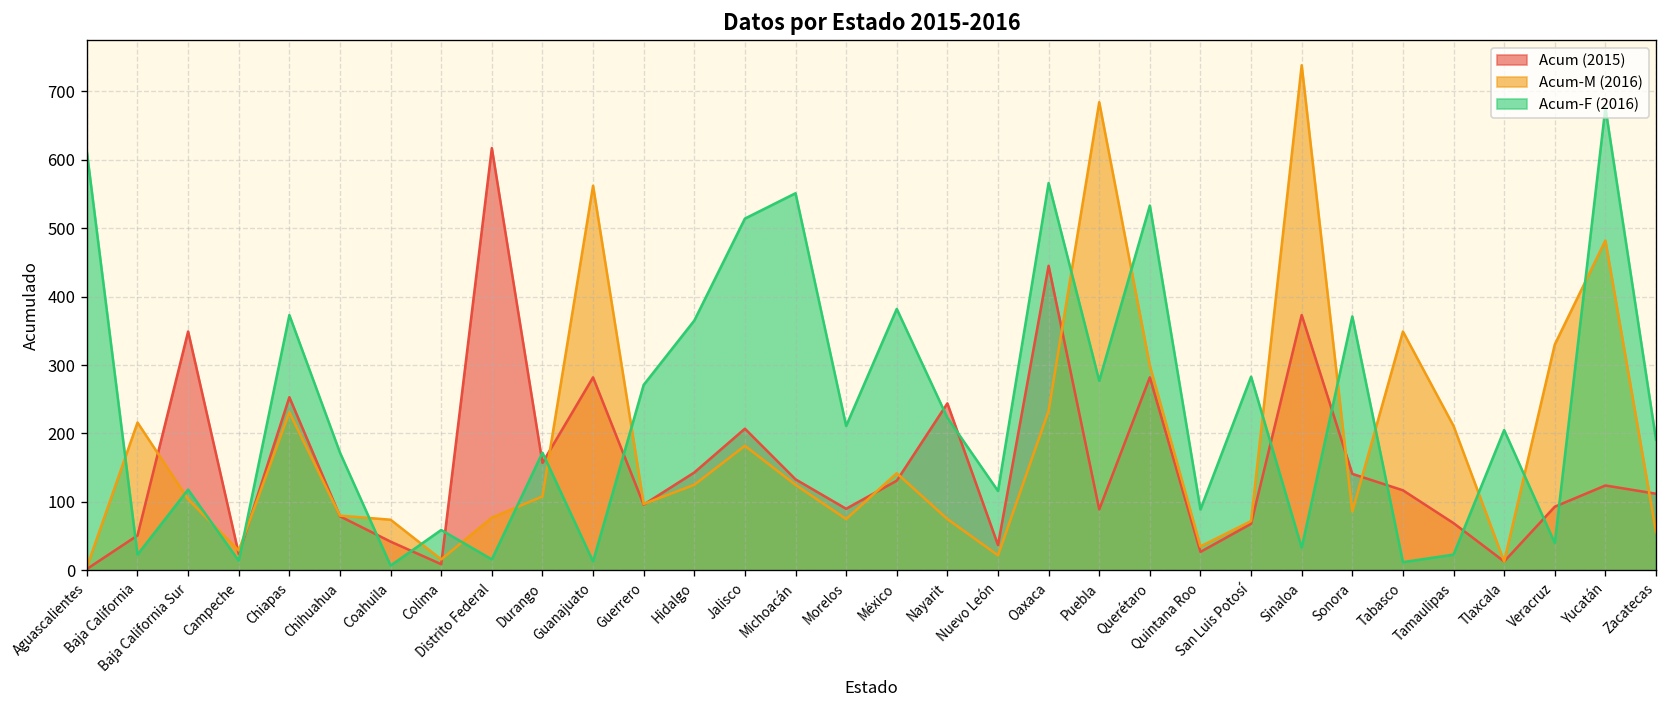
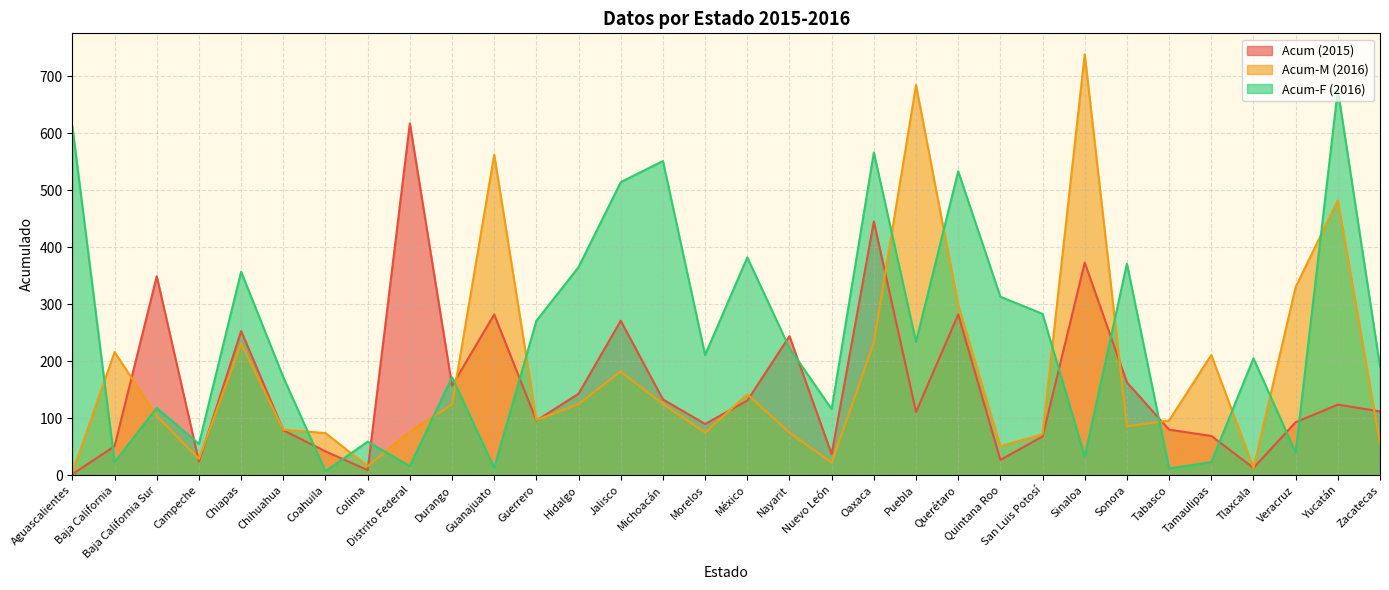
Acum-F (2016), Campeche: 10 -> 60
Acum-F (2016), Chiapas: 370 -> 360
Acum-M (2016), Durango: 110 -> 120
Acum (2015), Jalisco: 210 -> 270
Acum (2015), Puebla: 90 -> 110
Acum-F (2016), Puebla: 280 -> 230
Acum-M (2016), Quintana Roo: 40 -> 50
Acum-F (2016), Quintana Roo: 90 -> 310
Acum (2015), Sonora: 140 -> 160
Acum (2015), Tabasco: 120 -> 80
Acum-M (2016), Tabasco: 350 -> 100
